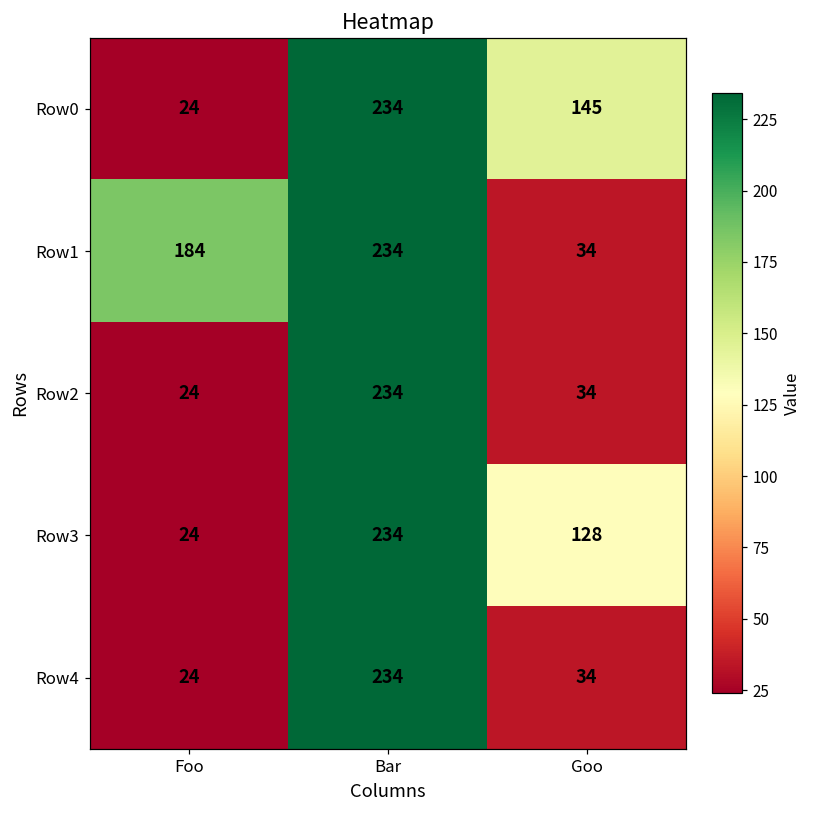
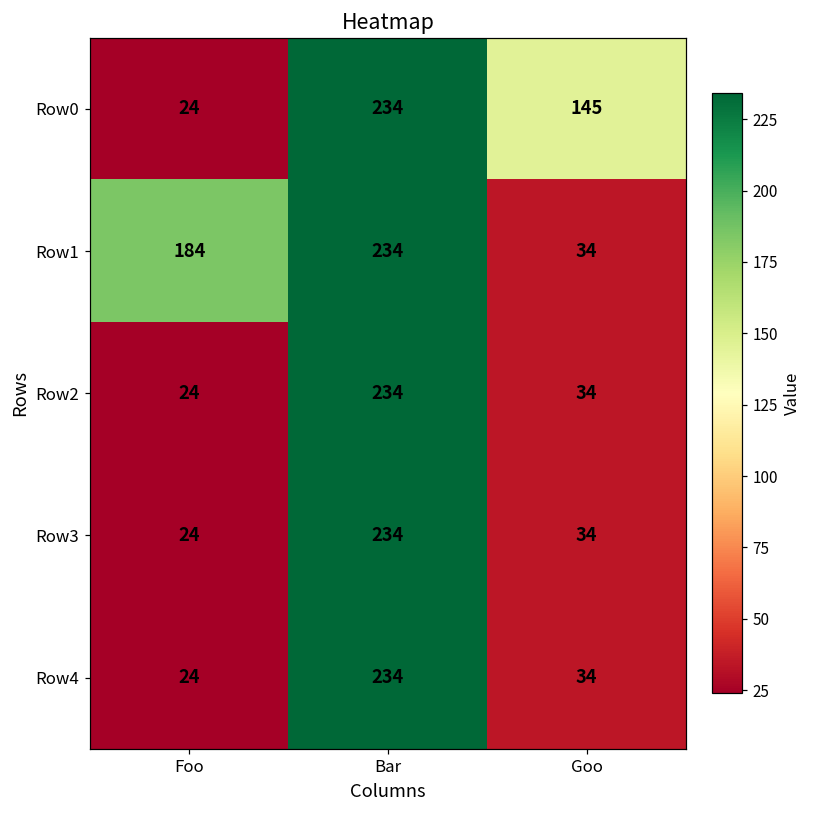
Row3, Goo: 128 -> 34
